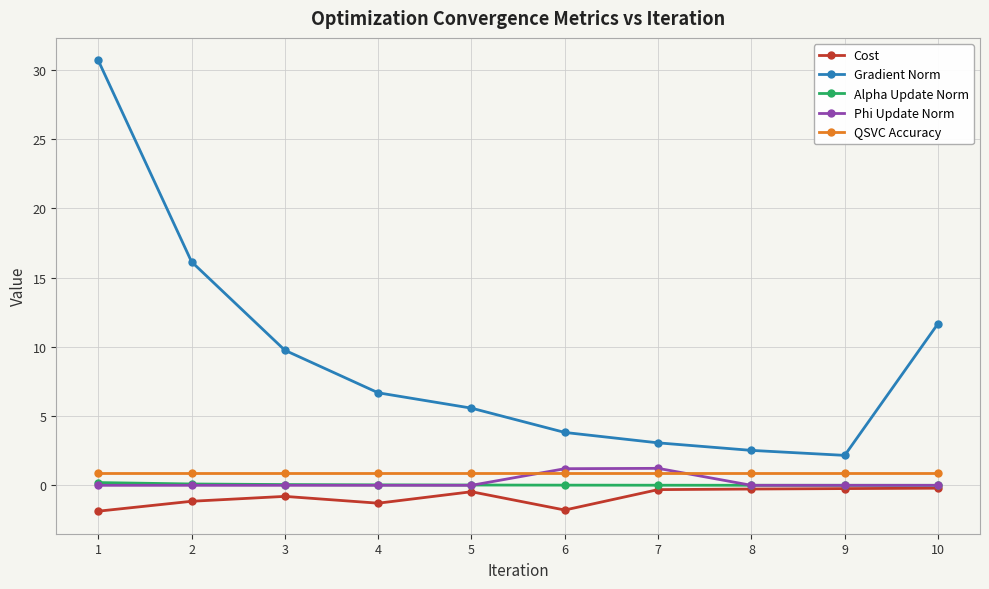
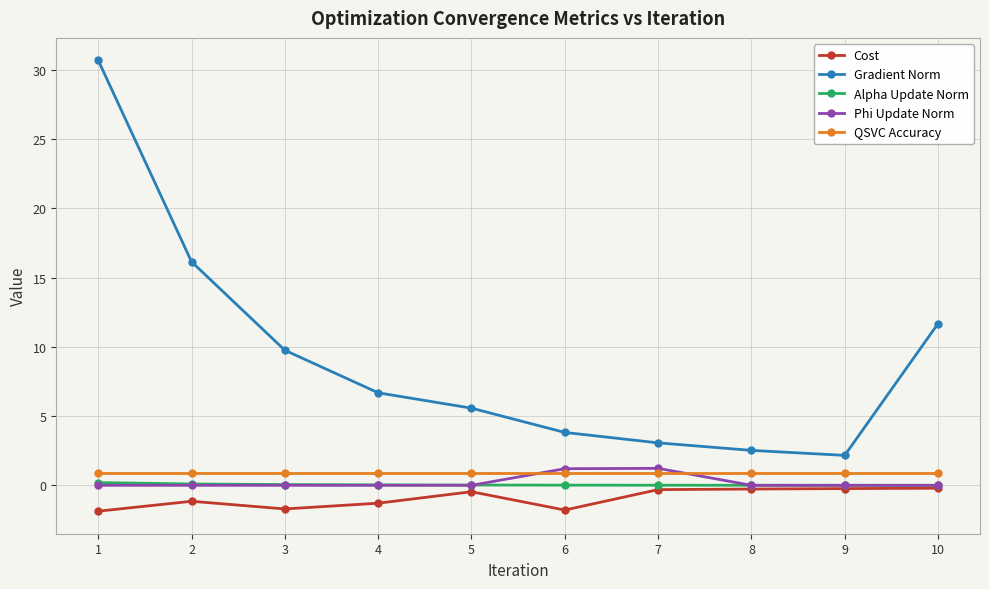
Cost, 3: -0.8 -> -1.7
